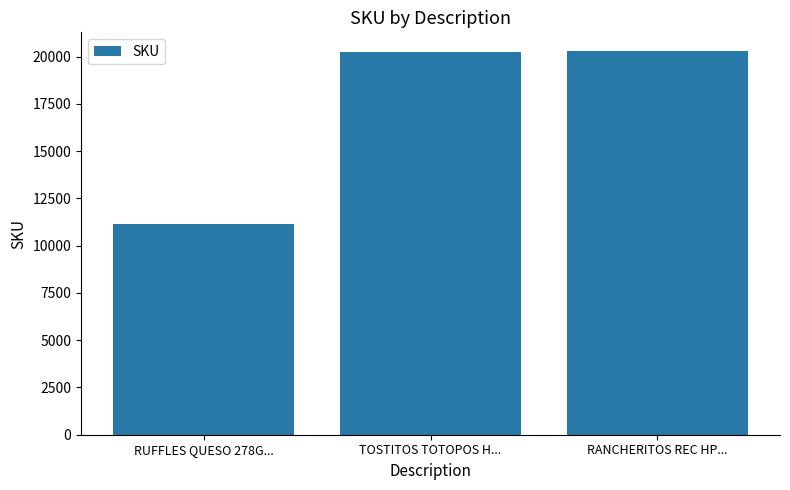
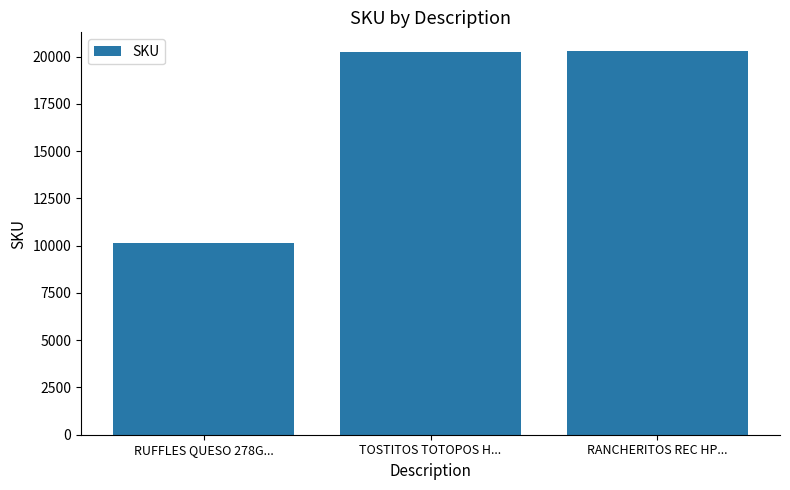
RUFFLES QUESO 278G...: 11100 -> 10200
